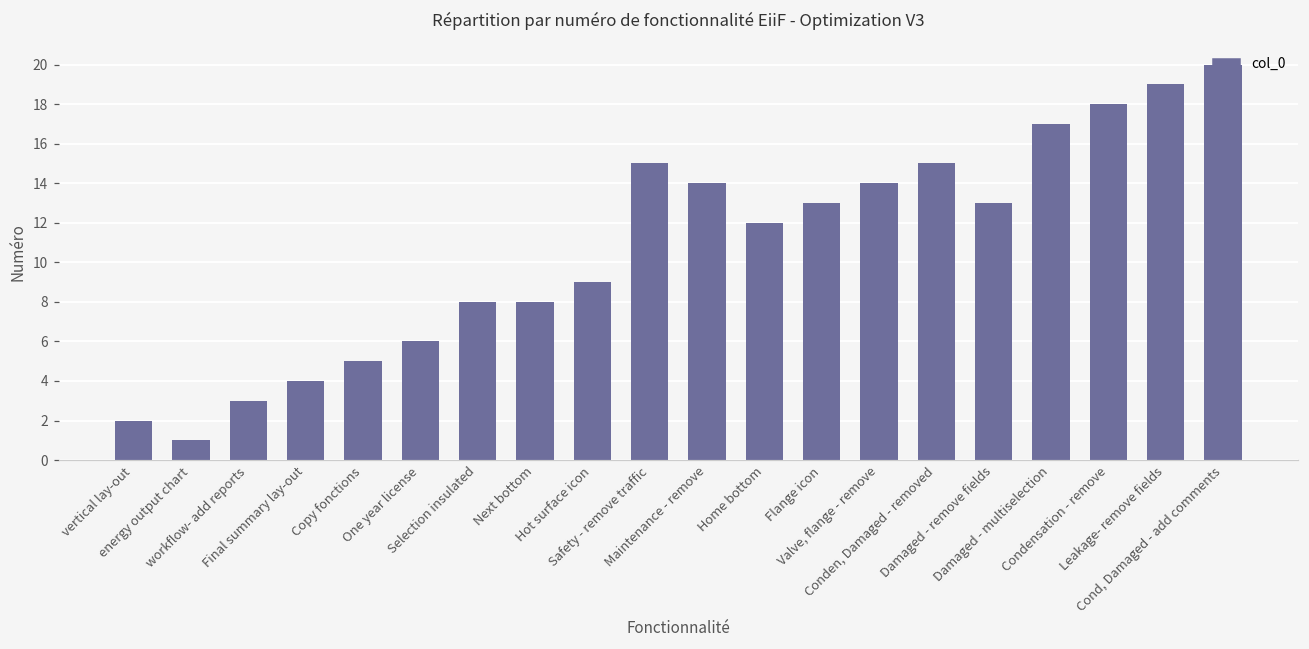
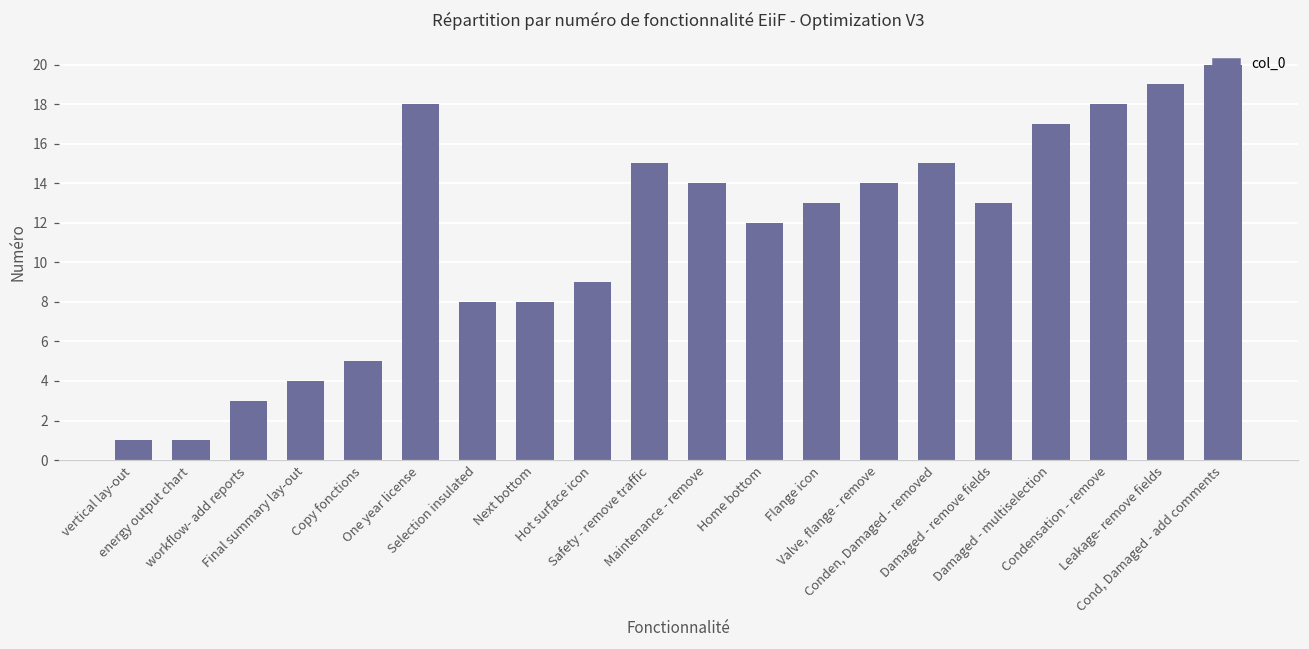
vertical lay-out: 2 -> 1
One year license: 6 -> 18
